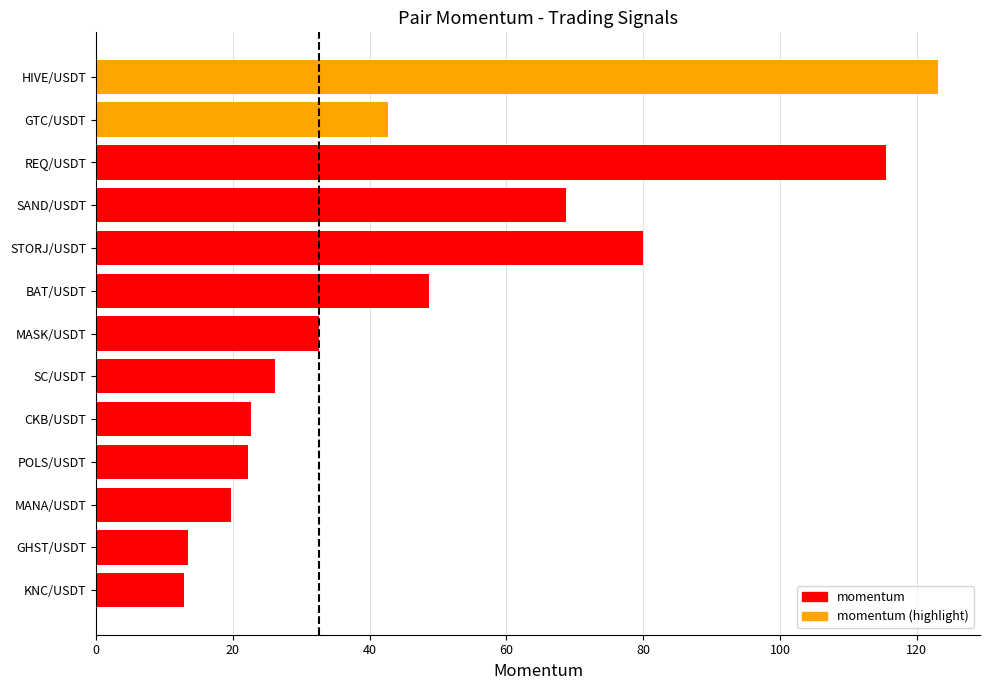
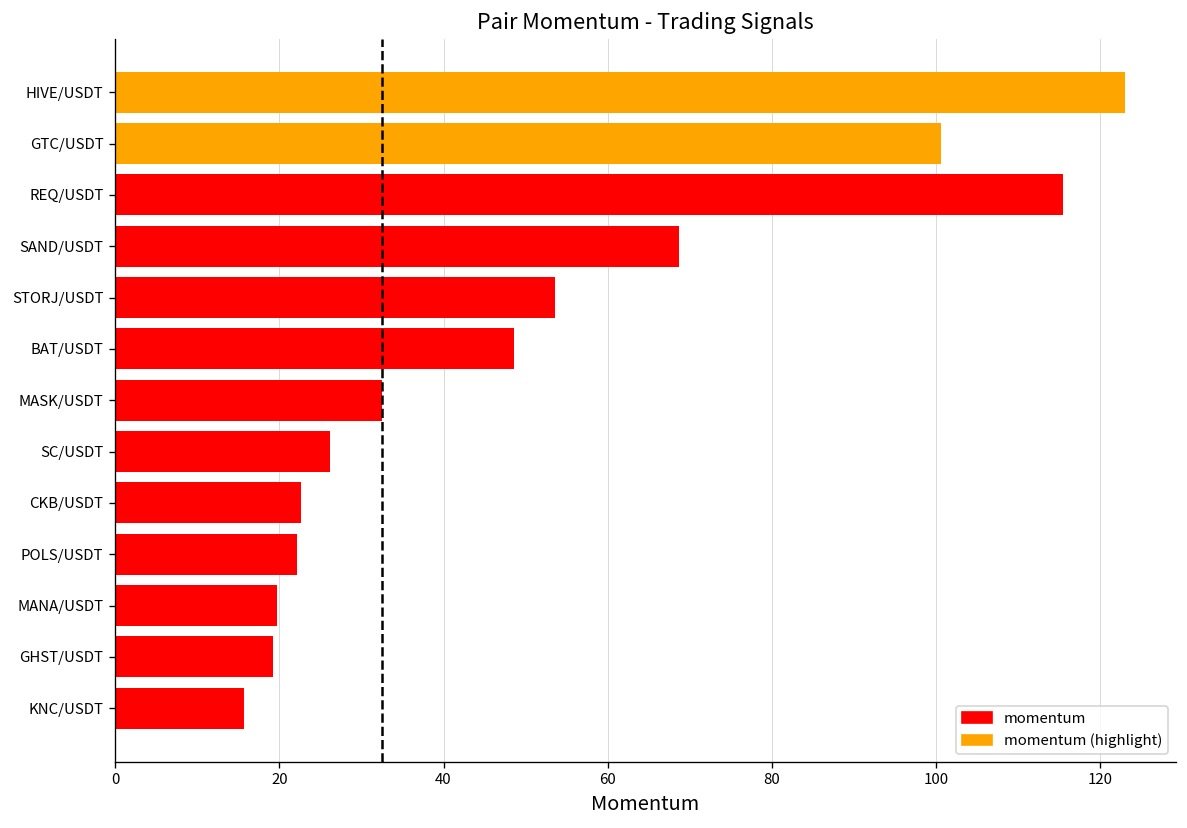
GTC/USDT: 43 -> 101
STORJ/USDT: 80 -> 54
GHST/USDT: 13 -> 19
KNC/USDT: 13 -> 16
